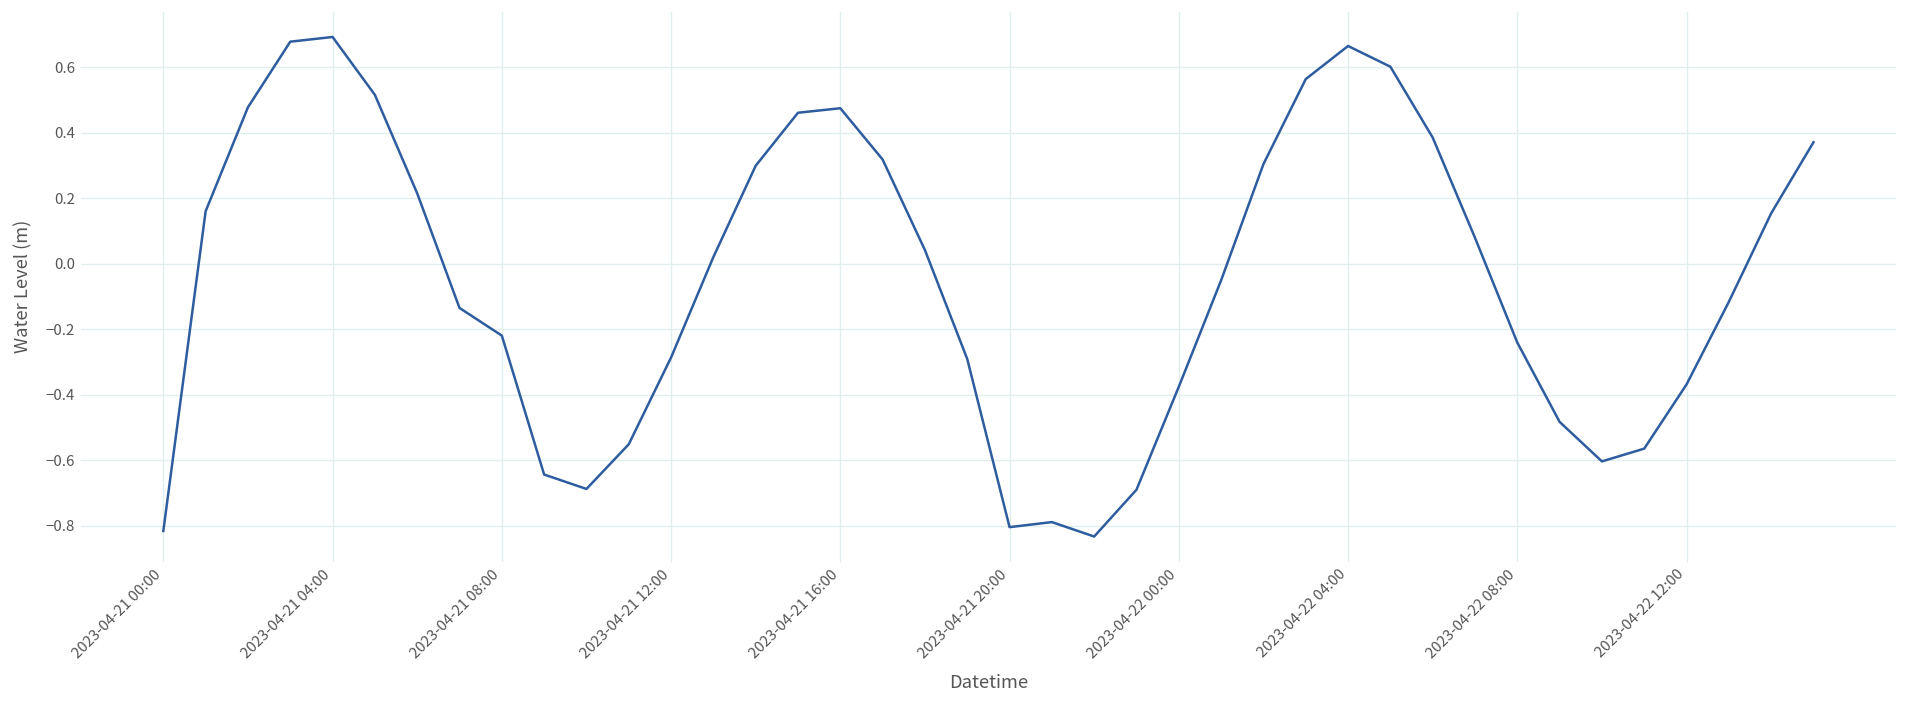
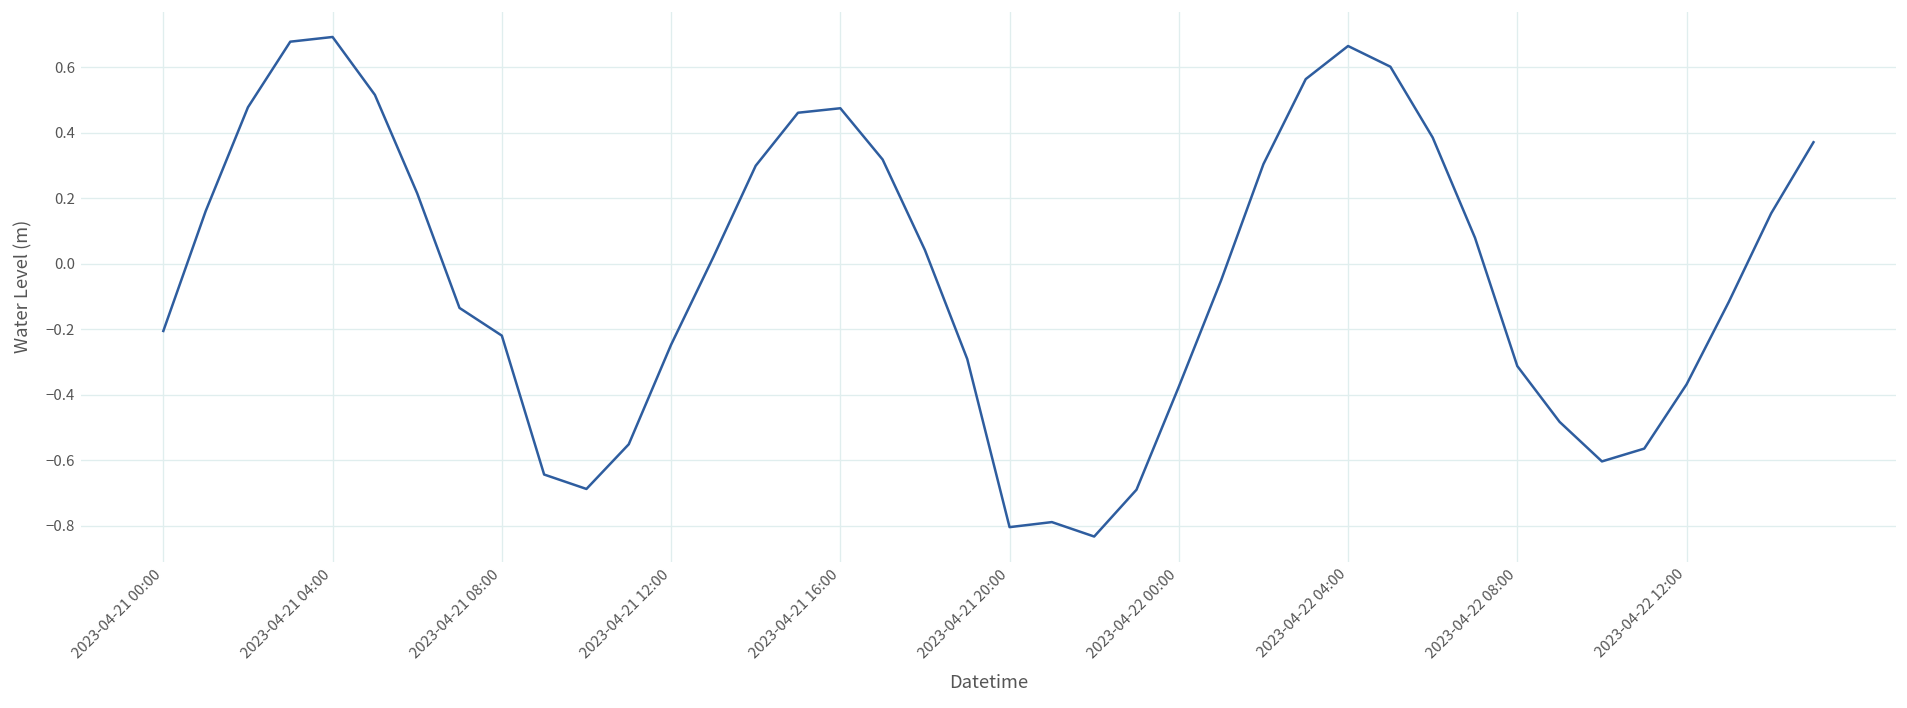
2023-04-21 00:00: -0.82 -> -0.21
2023-04-21 12:00: -0.29 -> -0.25
2023-04-22 08:00: -0.24 -> -0.31
